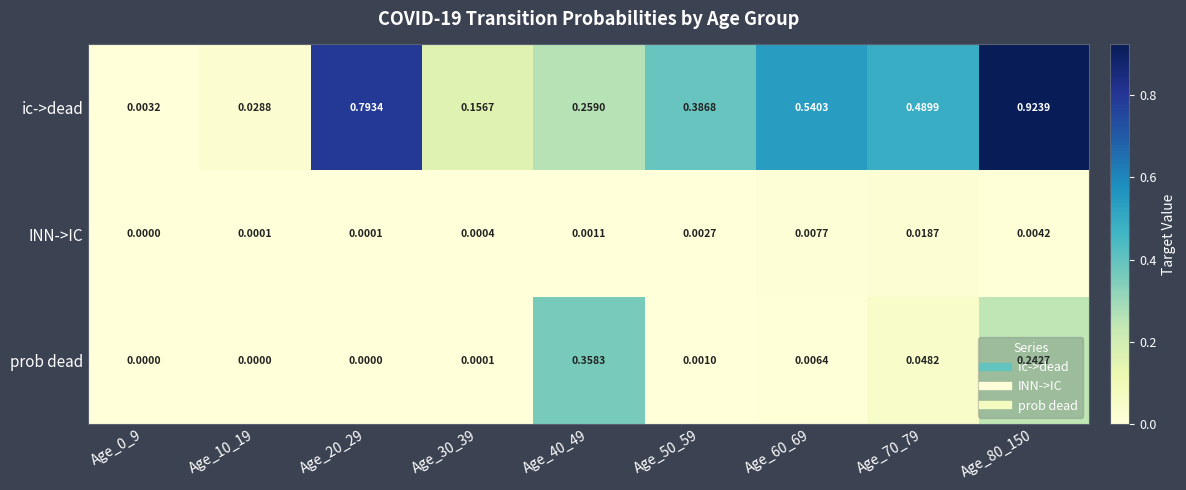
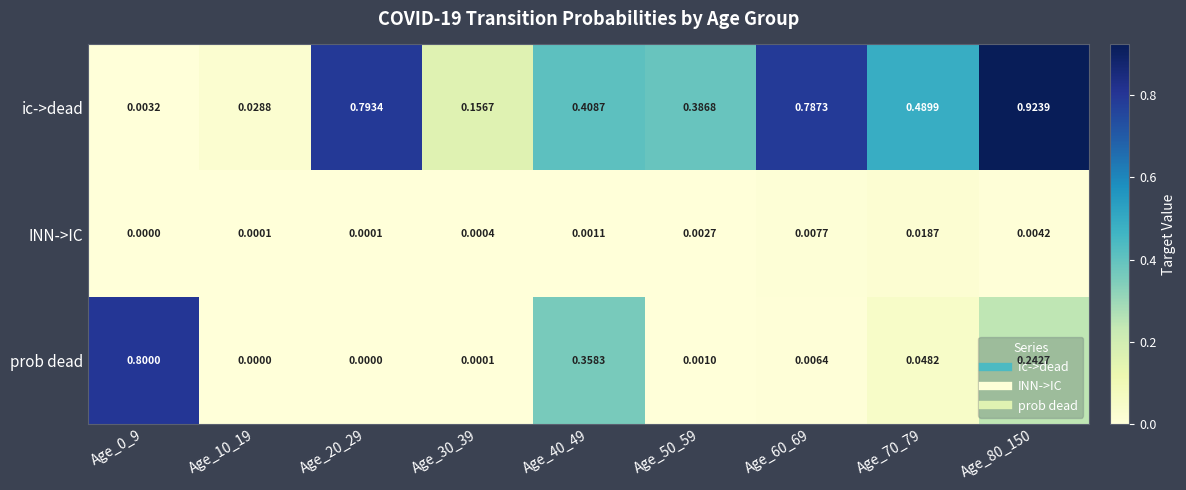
ic->dead, Age_40_49: 0.2590 -> 0.4087
ic->dead, Age_60_69: 0.5403 -> 0.7873
prob dead, Age_0_9: 0.0000 -> 0.8000
